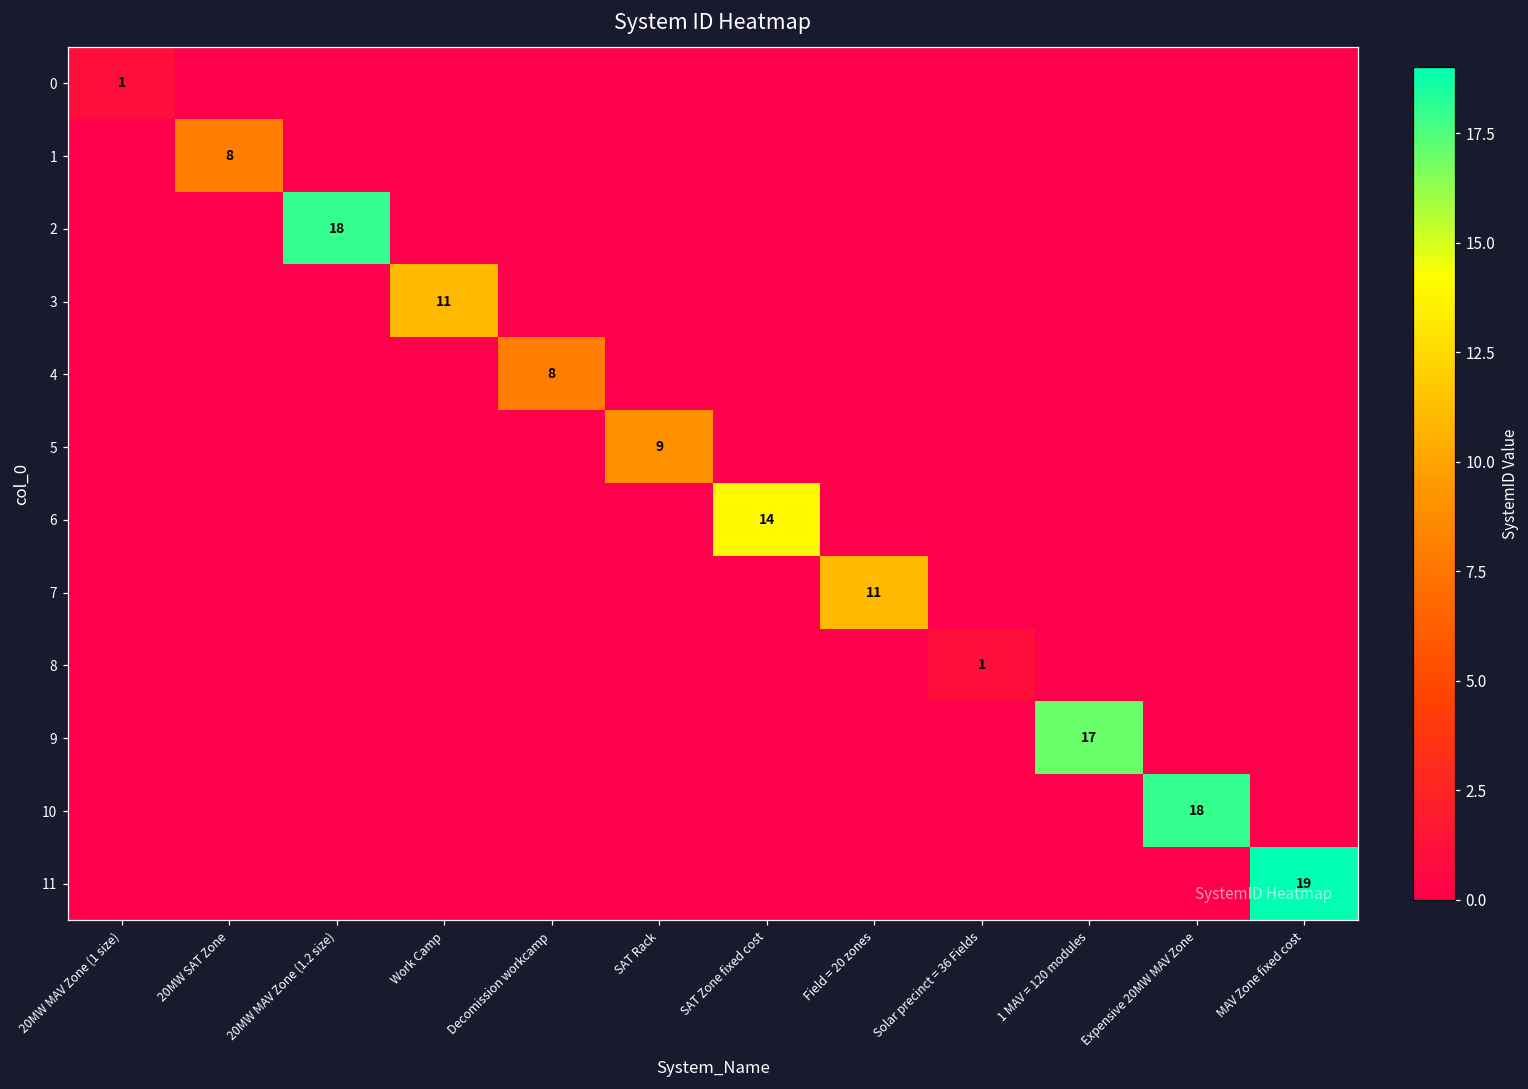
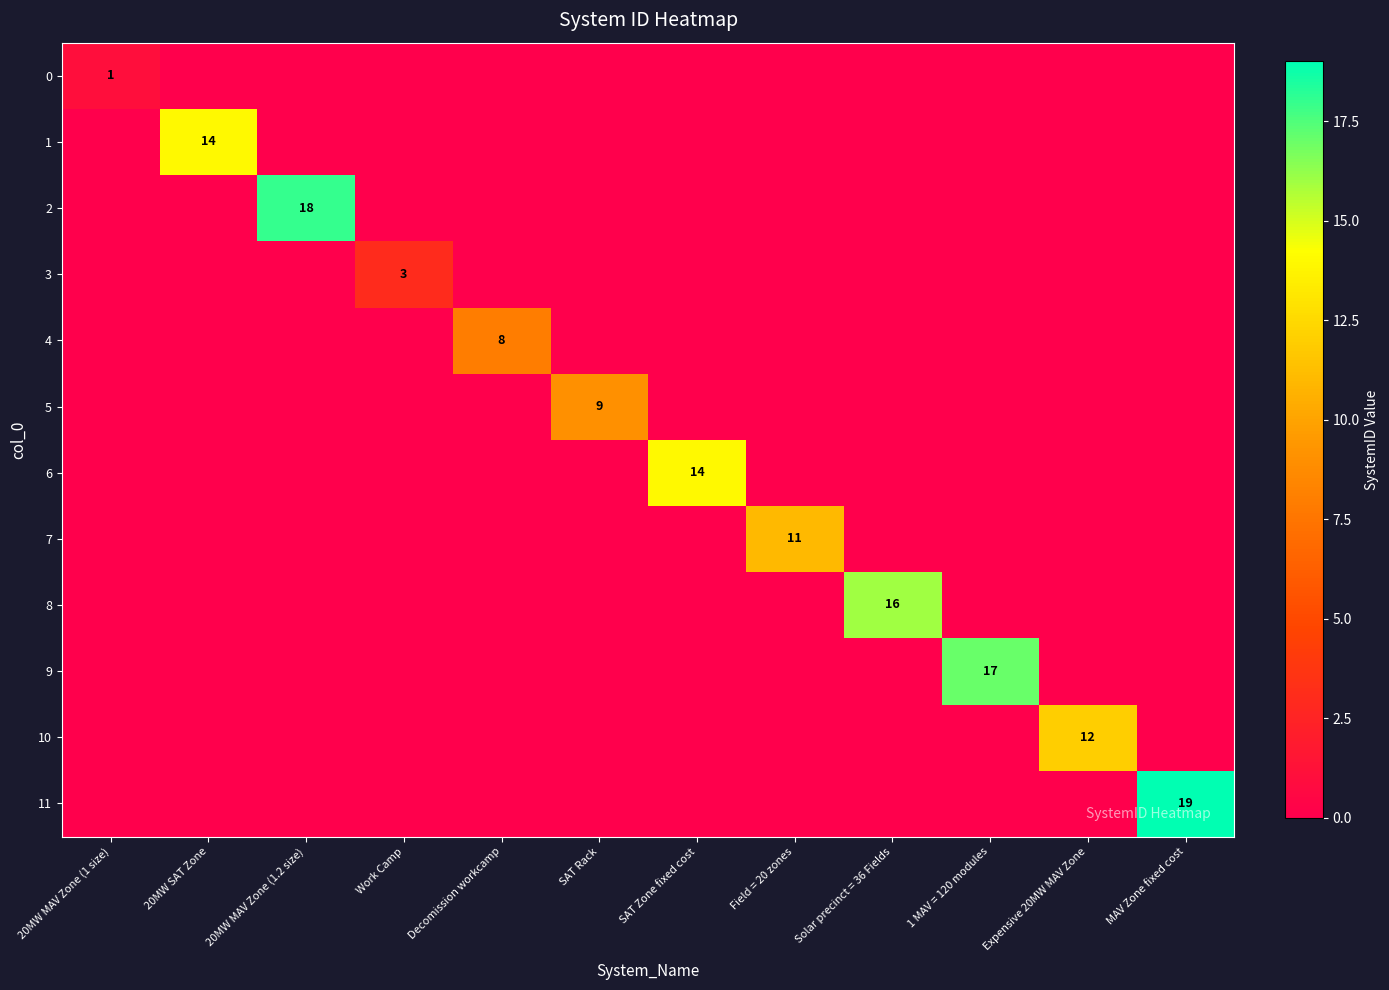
1, 20MW SAT Zone: 8 -> 14
3, Work Camp: 11 -> 3
8, Solar precinct = 36 Fields: 1 -> 16
10, Expensive 20MW MAV Zone: 18 -> 12
